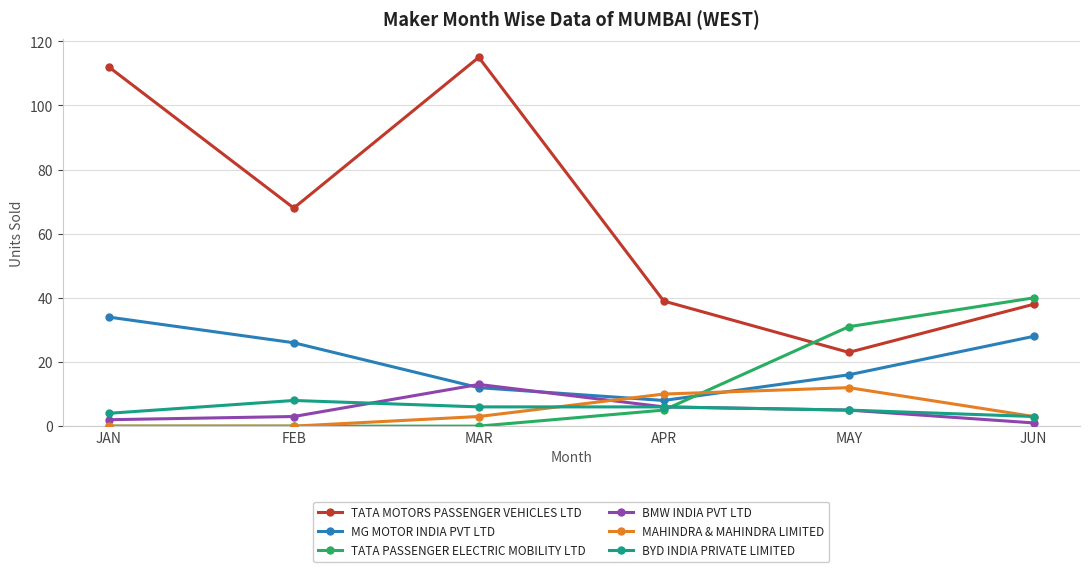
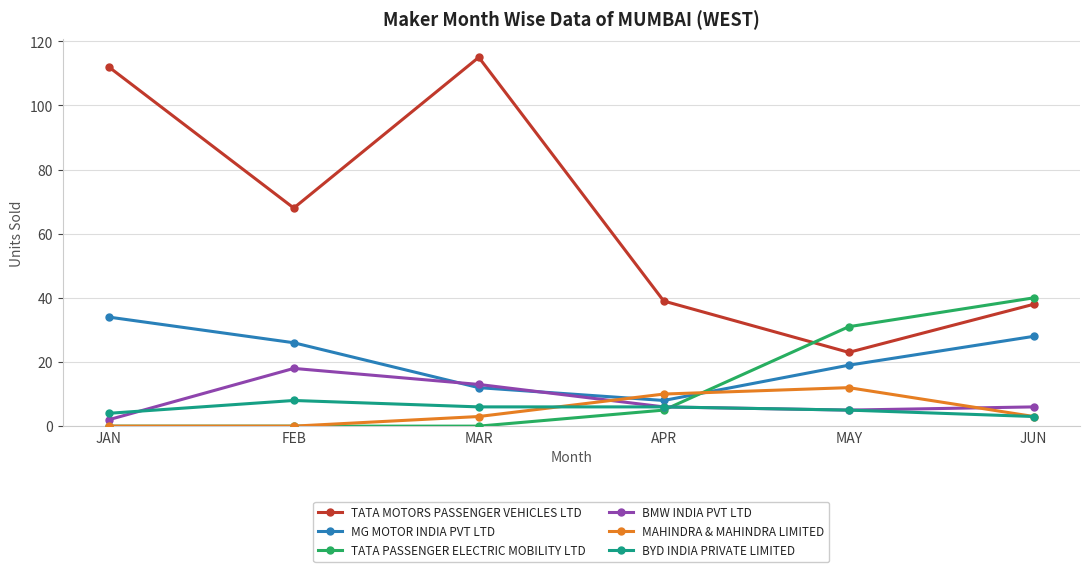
BMW INDIA PVT LTD, FEB: 3 -> 18
MG MOTOR INDIA PVT LTD, MAY: 16 -> 19
BMW INDIA PVT LTD, JUN: 1 -> 6
